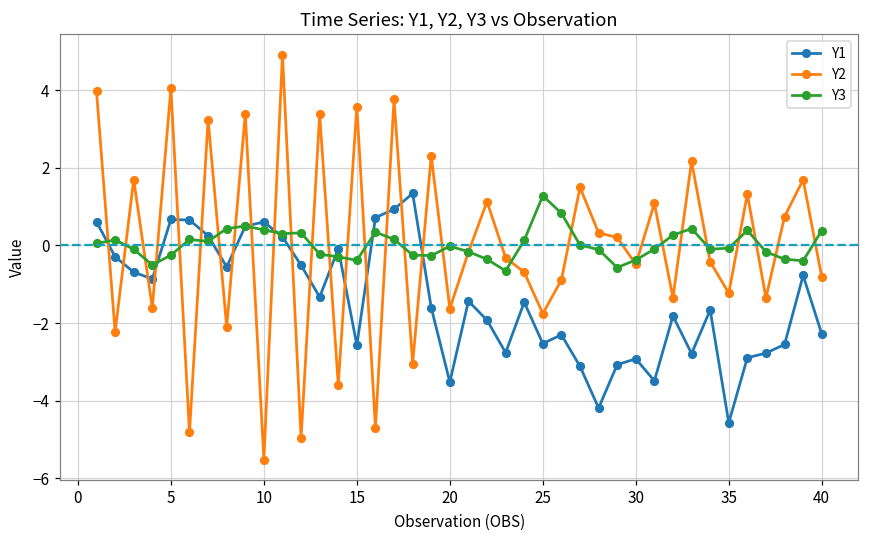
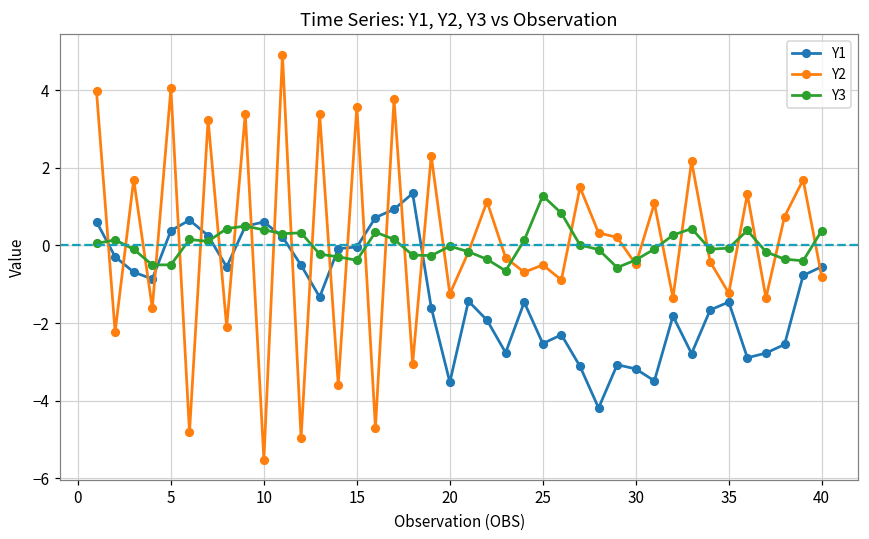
Y1, 5: 0.7 -> 0.4
Y3, 5: -0.3 -> -0.5
Y1, 15: -2.6 -> 0.0
Y2, 20: -1.6 -> -1.3
Y2, 25: -1.8 -> -0.5
Y1, 30: -2.9 -> -3.2
Y1, 35: -4.6 -> -1.5
Y1, 40: -2.3 -> -0.5
